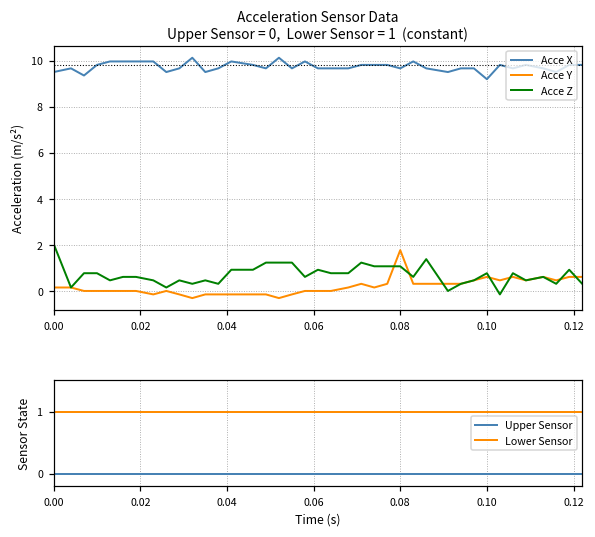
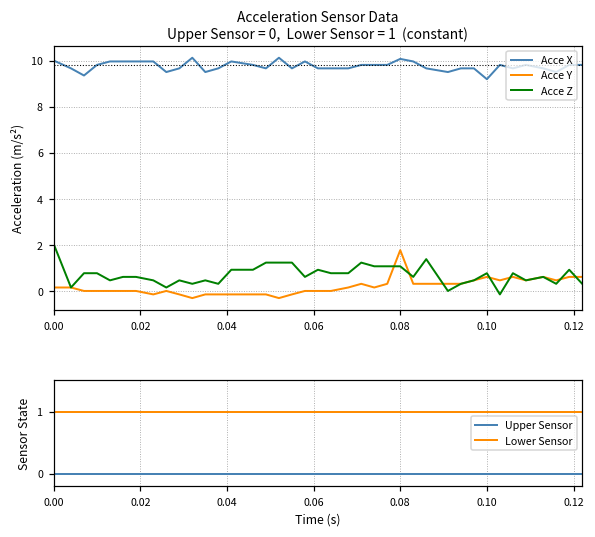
Acceleration Sensor Data Upper Sensor = 0, Lower Sensor = 1 (constant), Acce X, 0.00: 9.5 -> 10.0
Acceleration Sensor Data Upper Sensor = 0, Lower Sensor = 1 (constant), Acce X, 0.08: 9.7 -> 10.1
